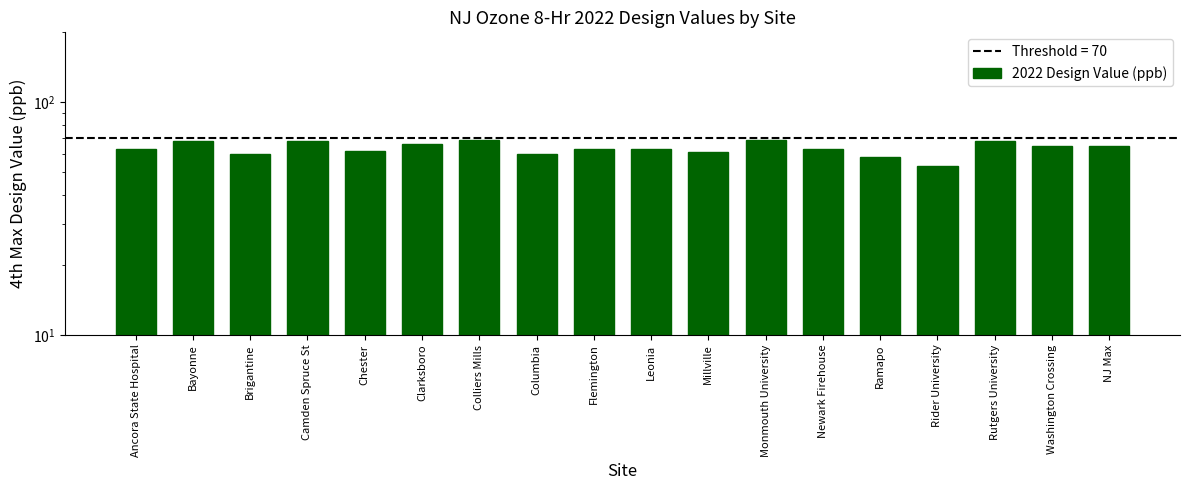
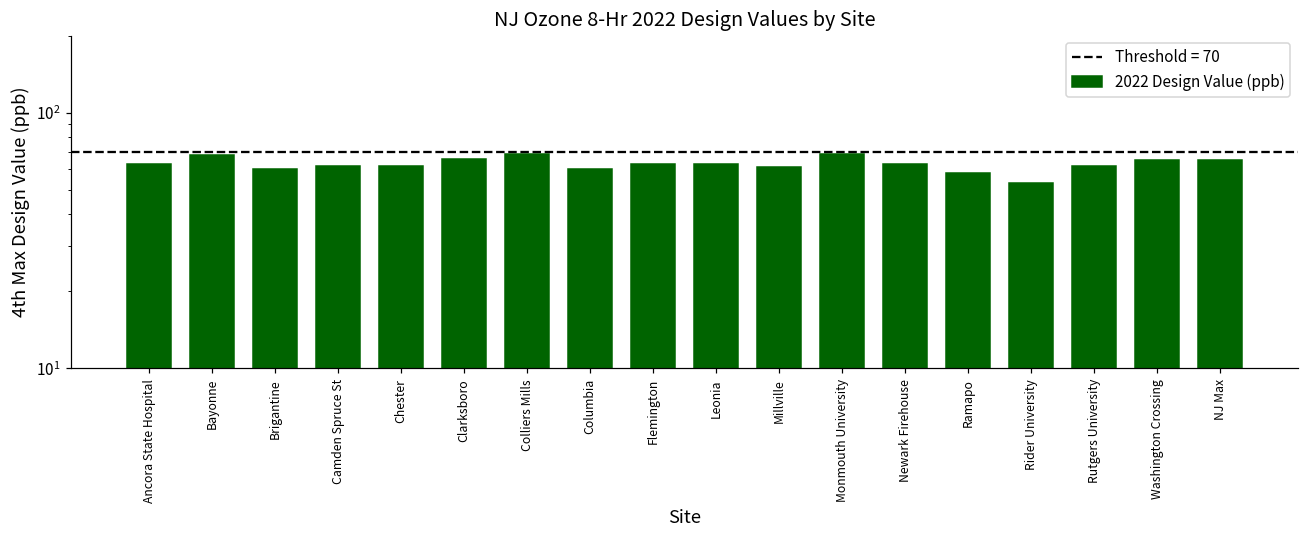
Camden Spruce St: 68 -> 62
Rutgers University: 68 -> 62
